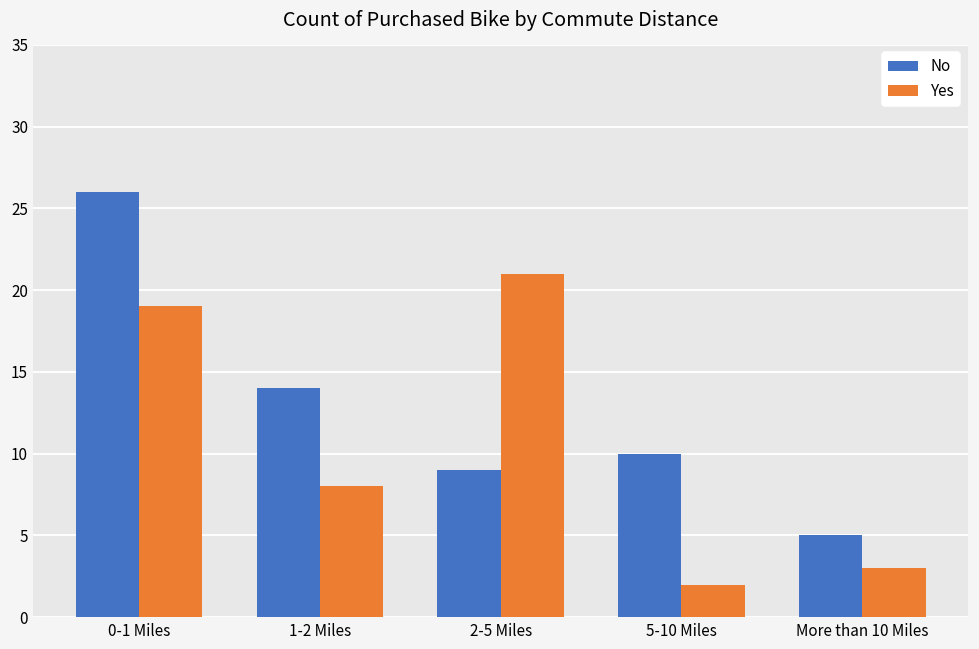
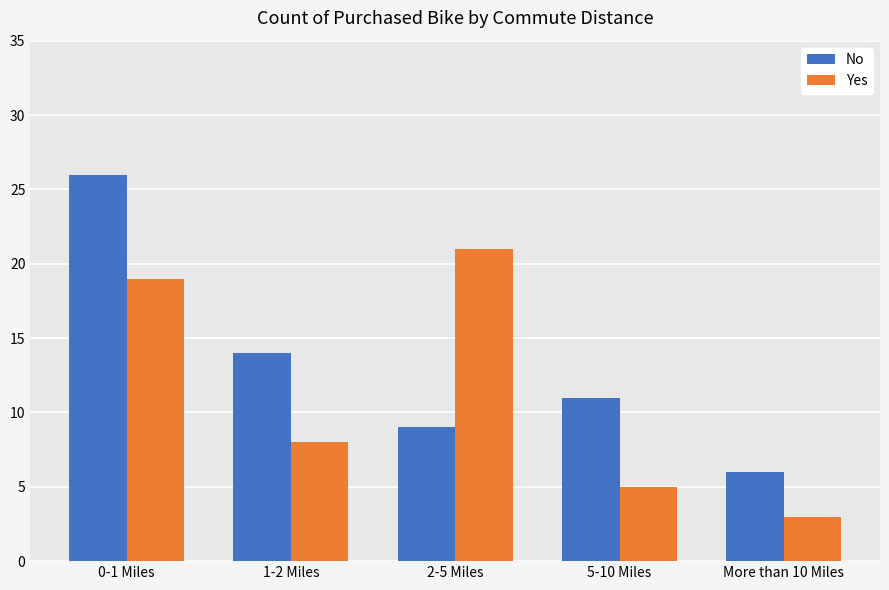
No, 5-10 Miles: 10 -> 11
Yes, 5-10 Miles: 2 -> 5
No, More than 10 Miles: 5 -> 6
